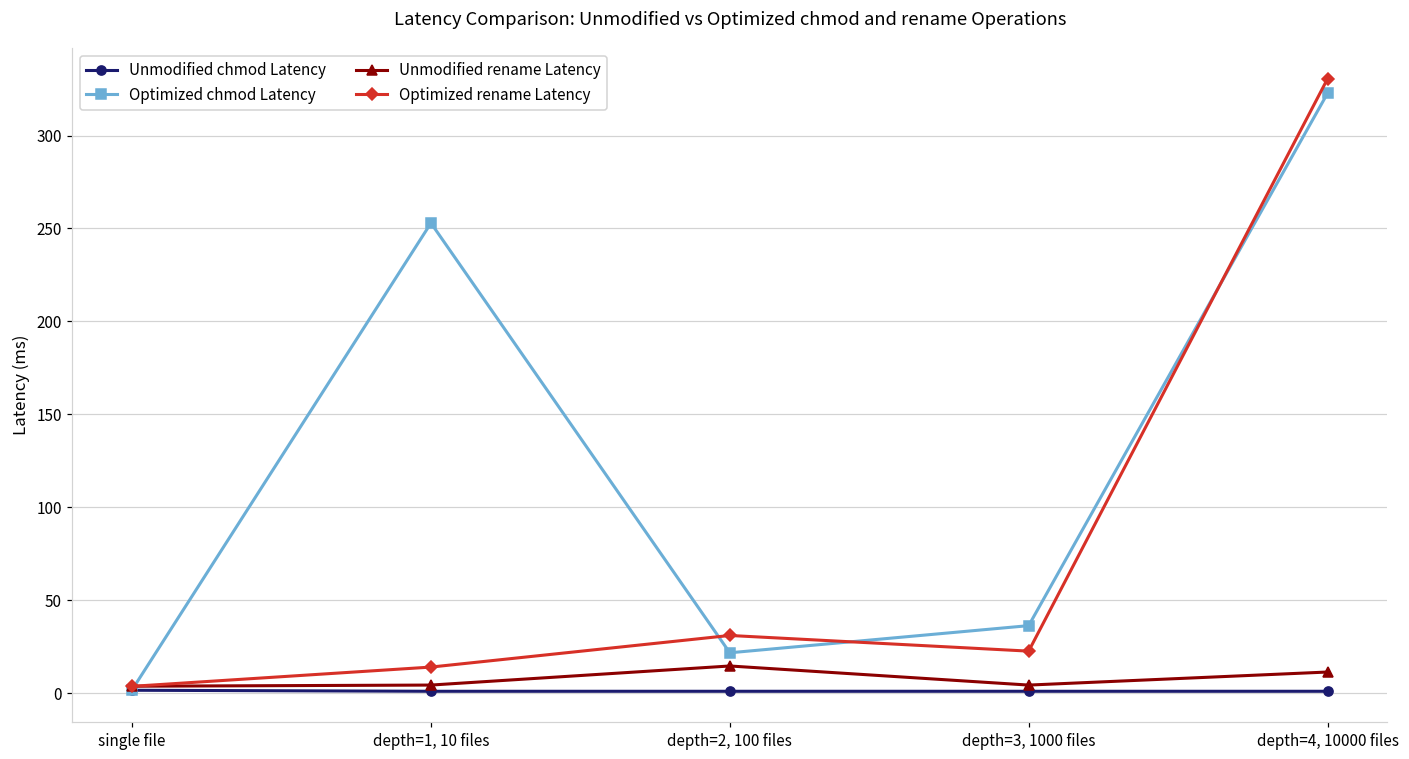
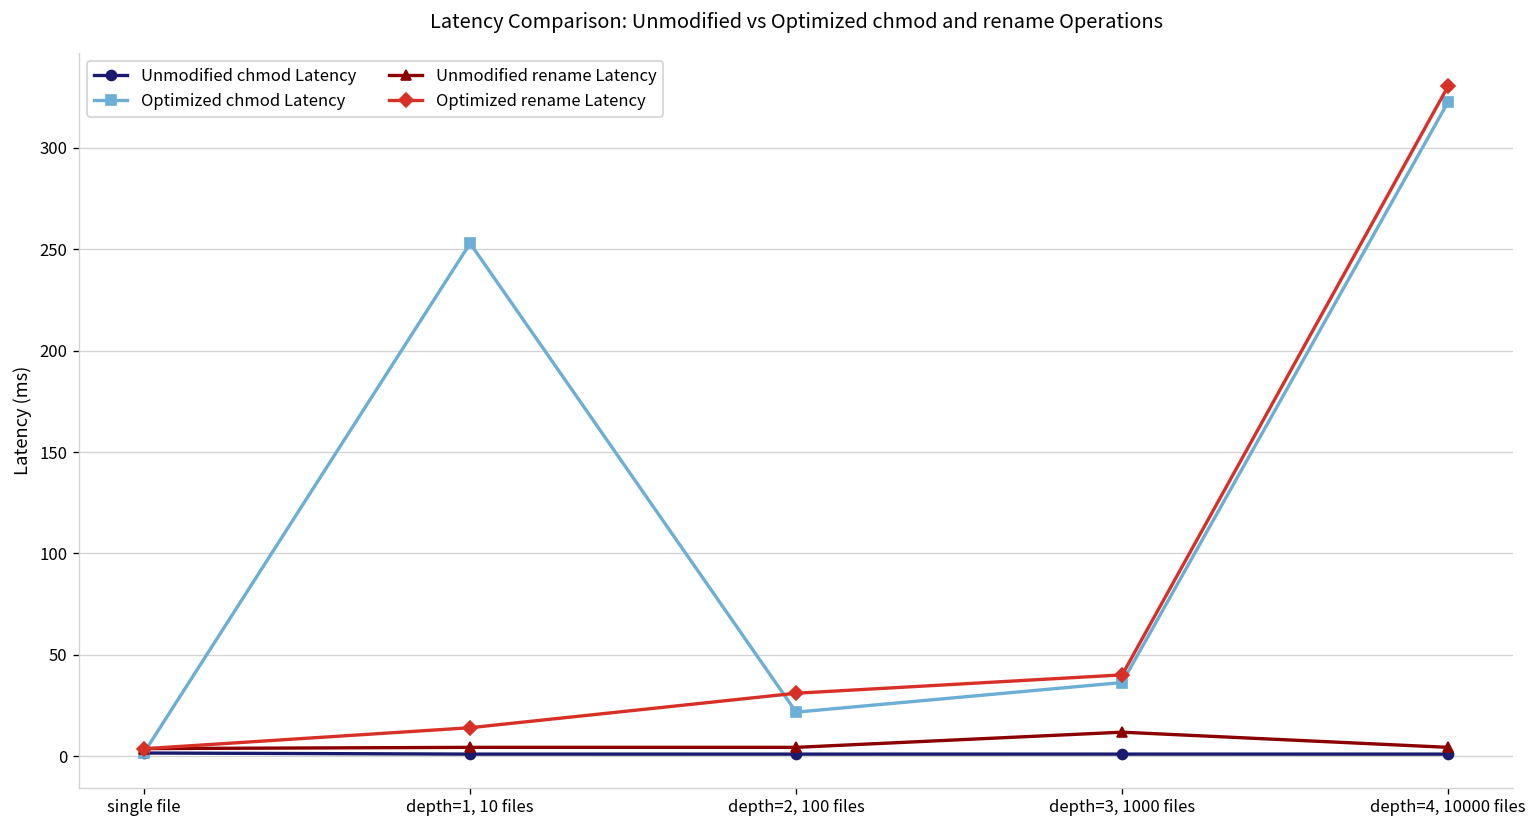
Unmodified rename Latency, depth=2, 100 files: 15 -> 4
Unmodified rename Latency, depth=3, 1000 files: 4 -> 12
Optimized rename Latency, depth=3, 1000 files: 23 -> 40
Unmodified rename Latency, depth=4, 10000 files: 11 -> 4
